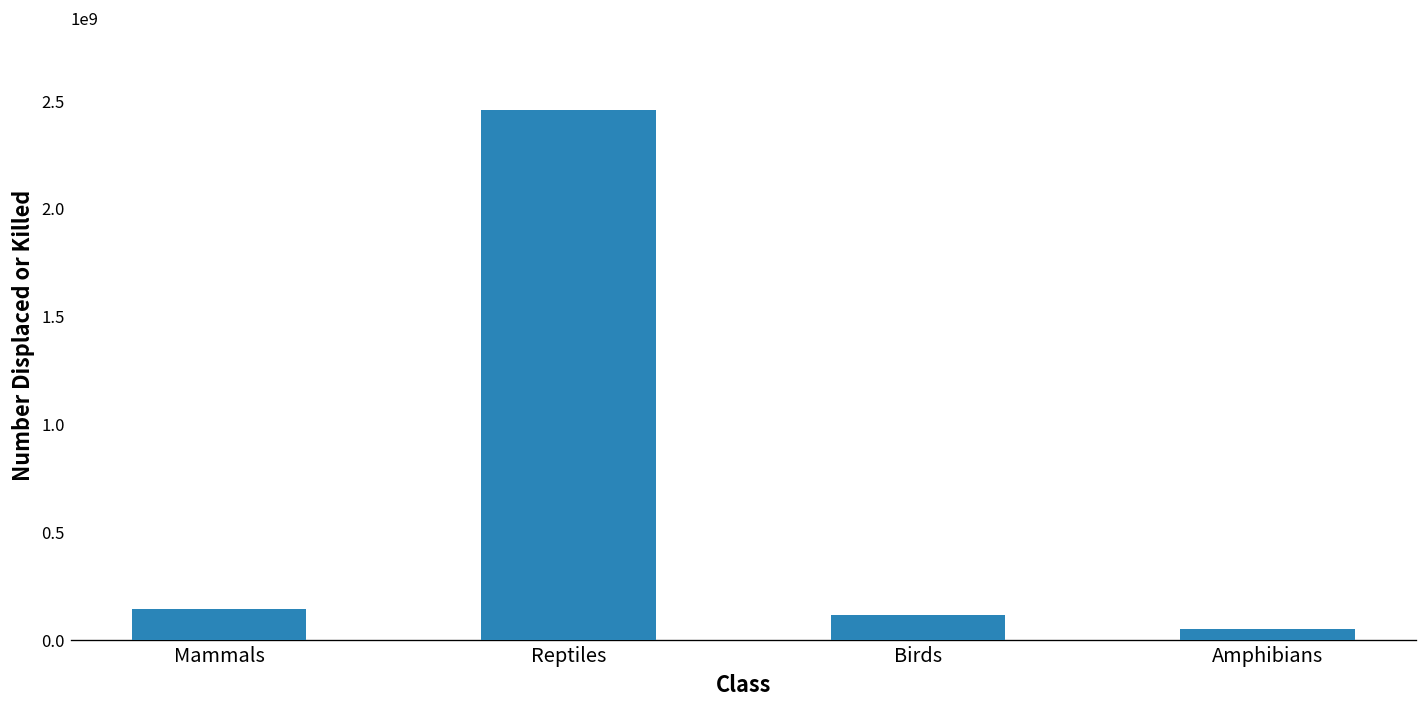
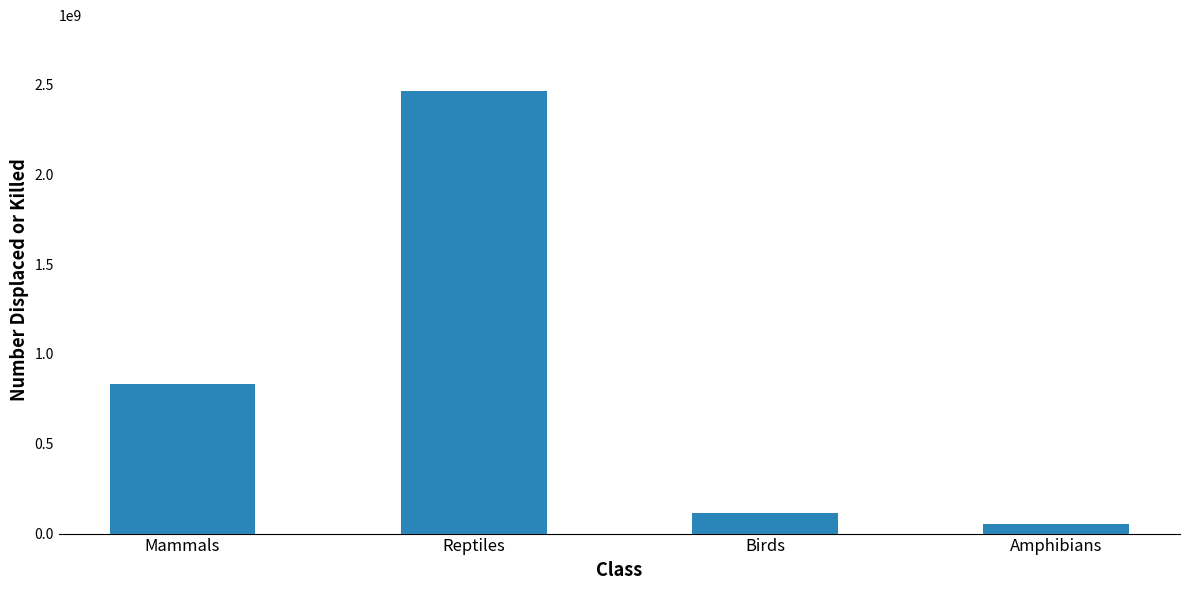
Mammals: 140000000 -> 830000000
